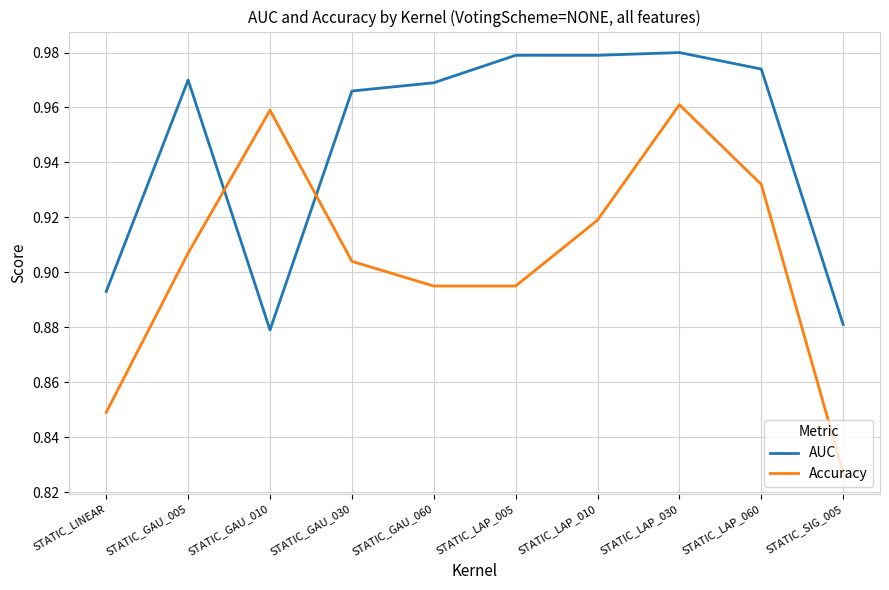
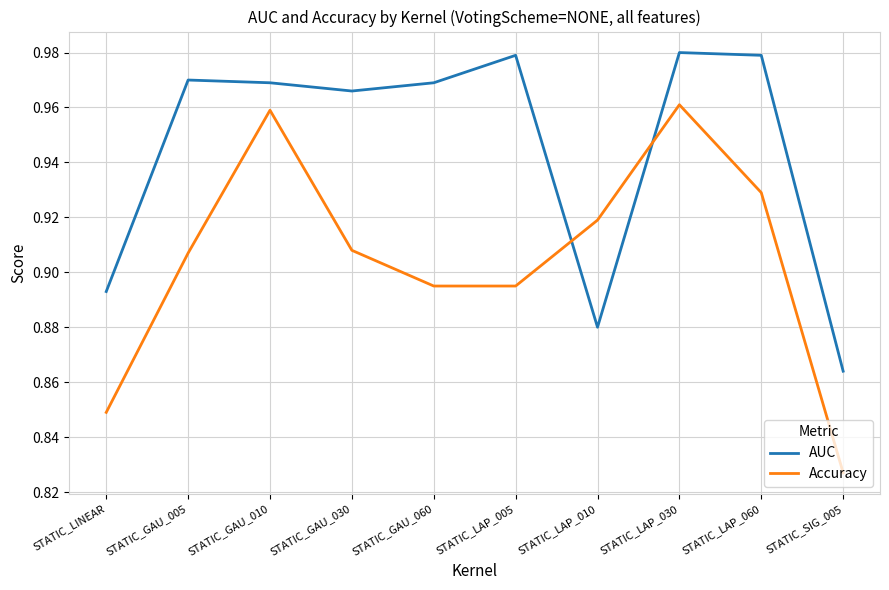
AUC, STATIC_GAU_010: 0.879 -> 0.969
Accuracy, STATIC_GAU_030: 0.904 -> 0.908
AUC, STATIC_LAP_010: 0.979 -> 0.880
AUC, STATIC_LAP_060: 0.974 -> 0.979
Accuracy, STATIC_LAP_060: 0.932 -> 0.929
AUC, STATIC_SIG_005: 0.881 -> 0.864
